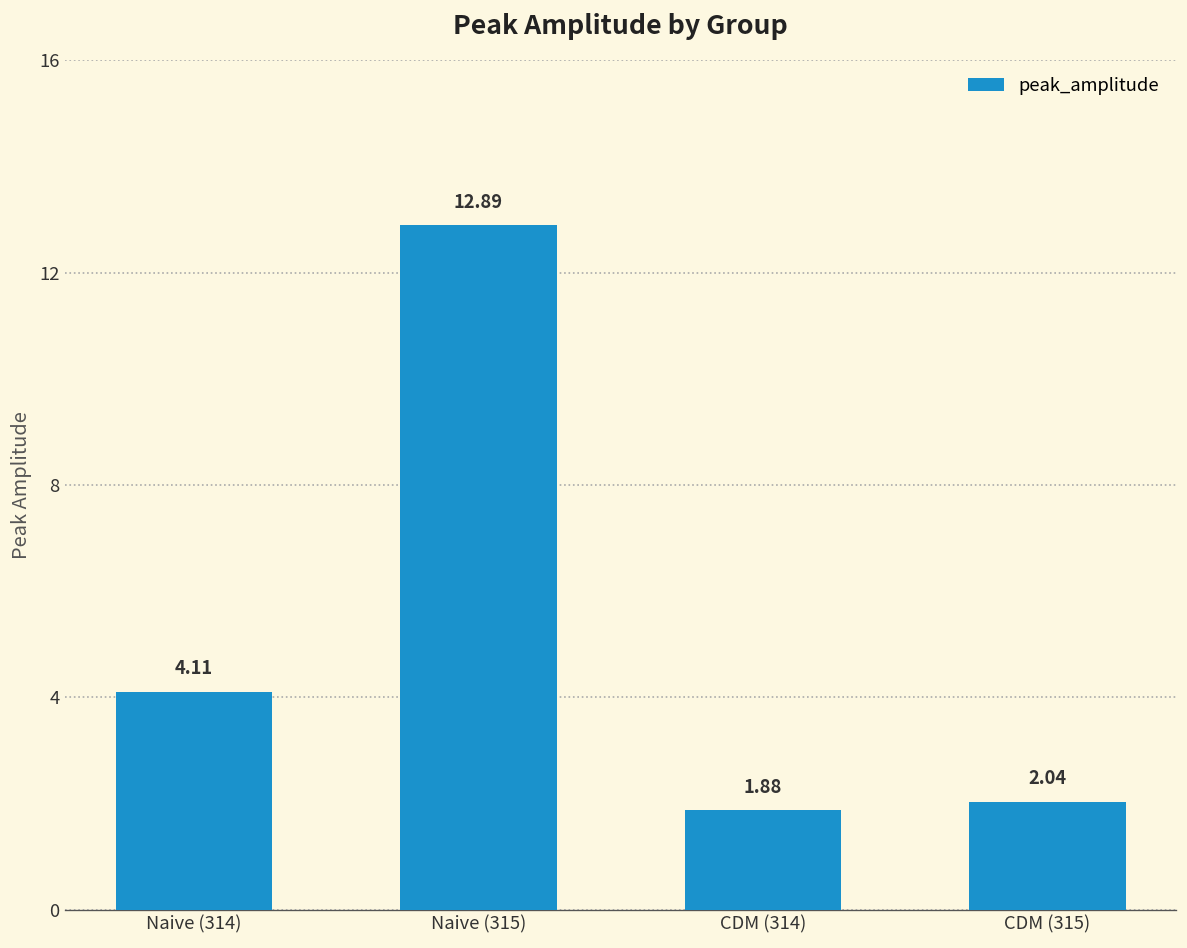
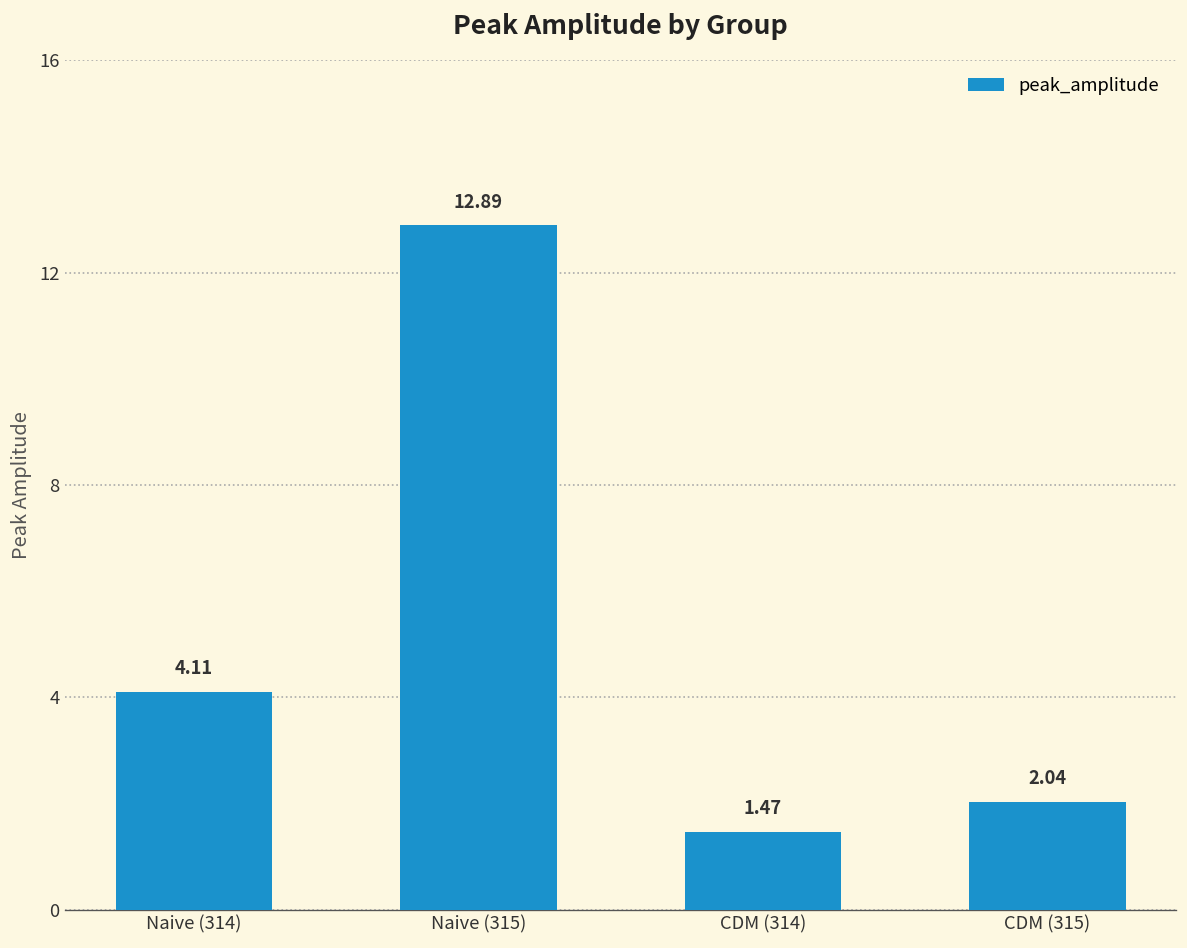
CDM (314): 1.88 -> 1.47
